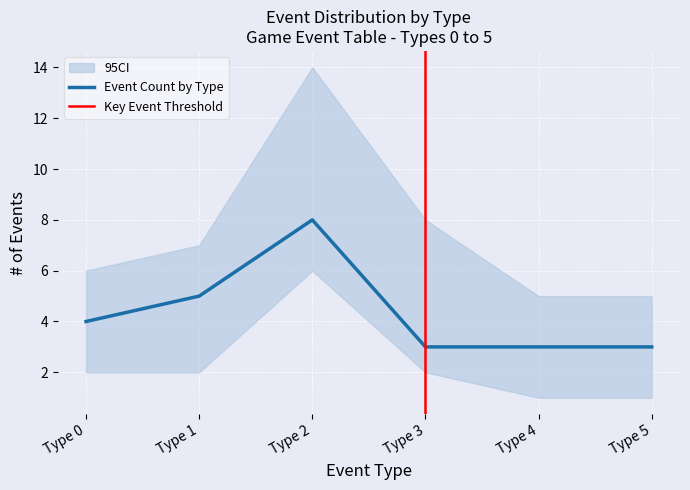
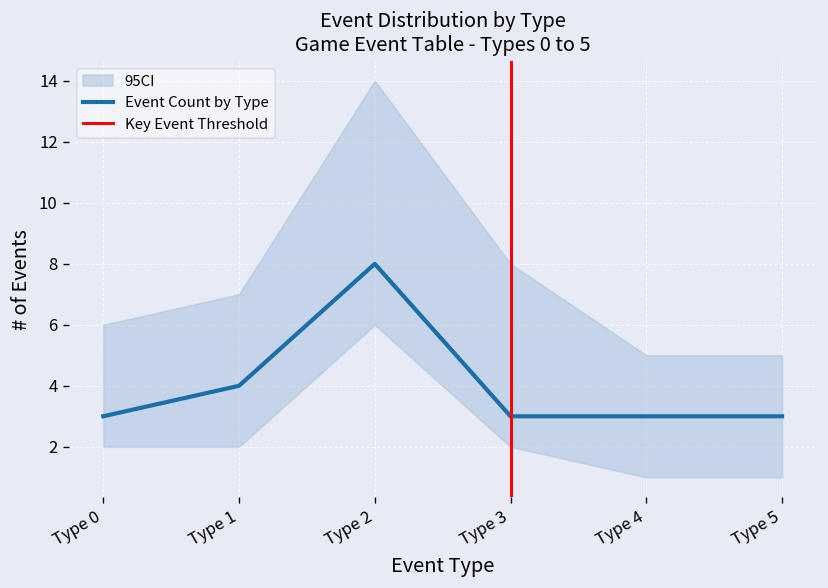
Event Count by Type, Type 0: 4 -> 3
Event Count by Type, Type 1: 5 -> 4
